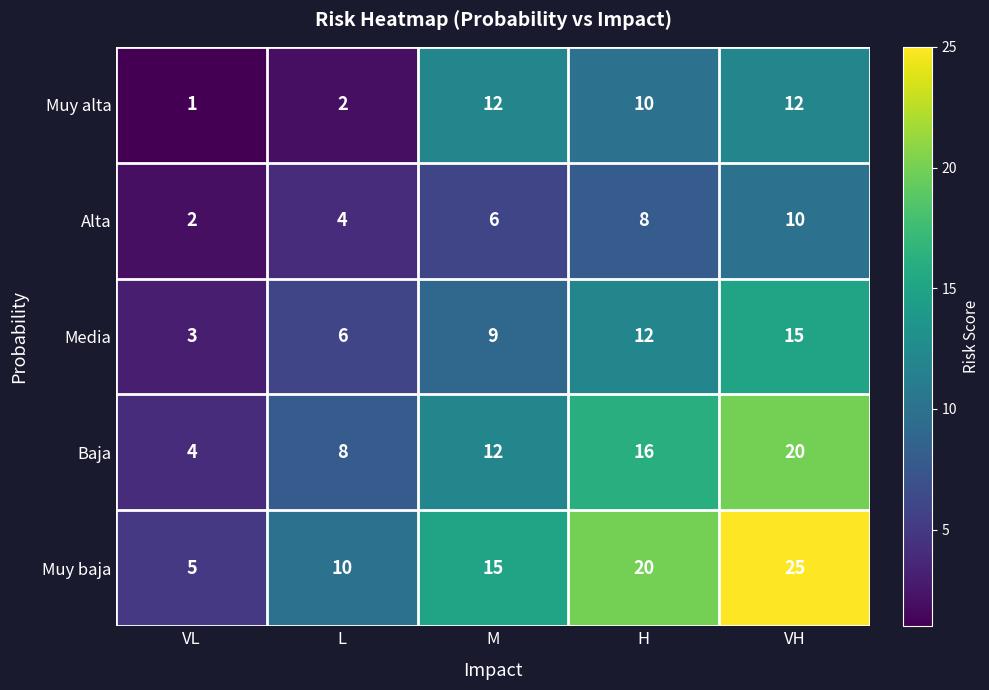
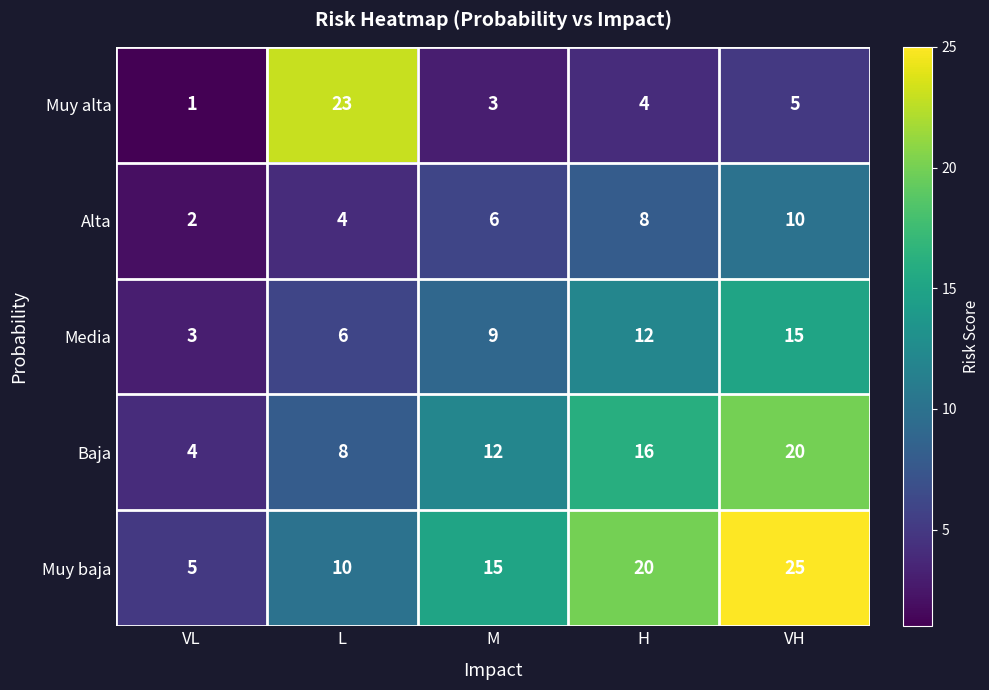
Muy alta, L: 2 -> 23
Muy alta, M: 12 -> 3
Muy alta, H: 10 -> 4
Muy alta, VH: 12 -> 5
